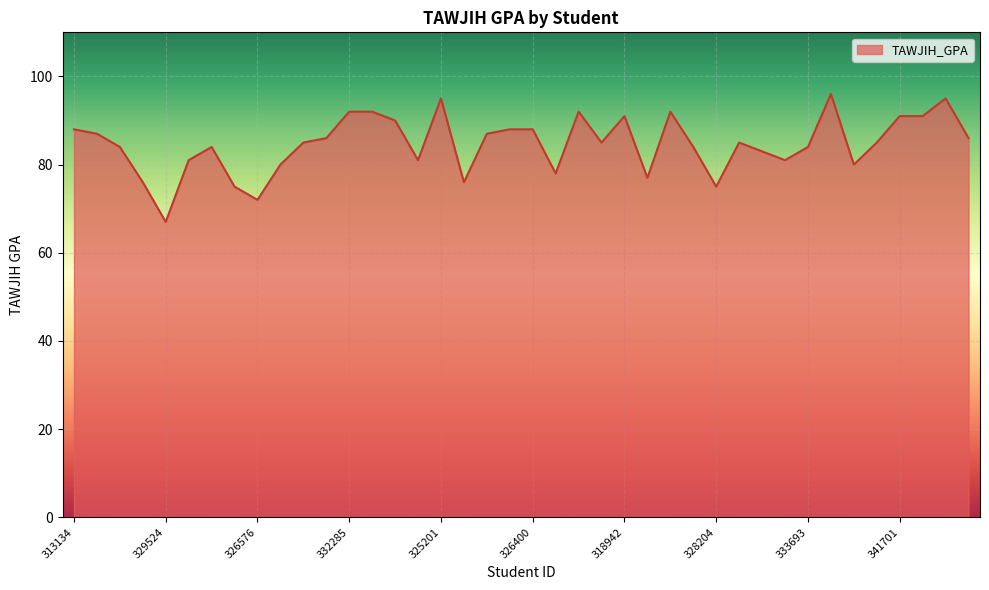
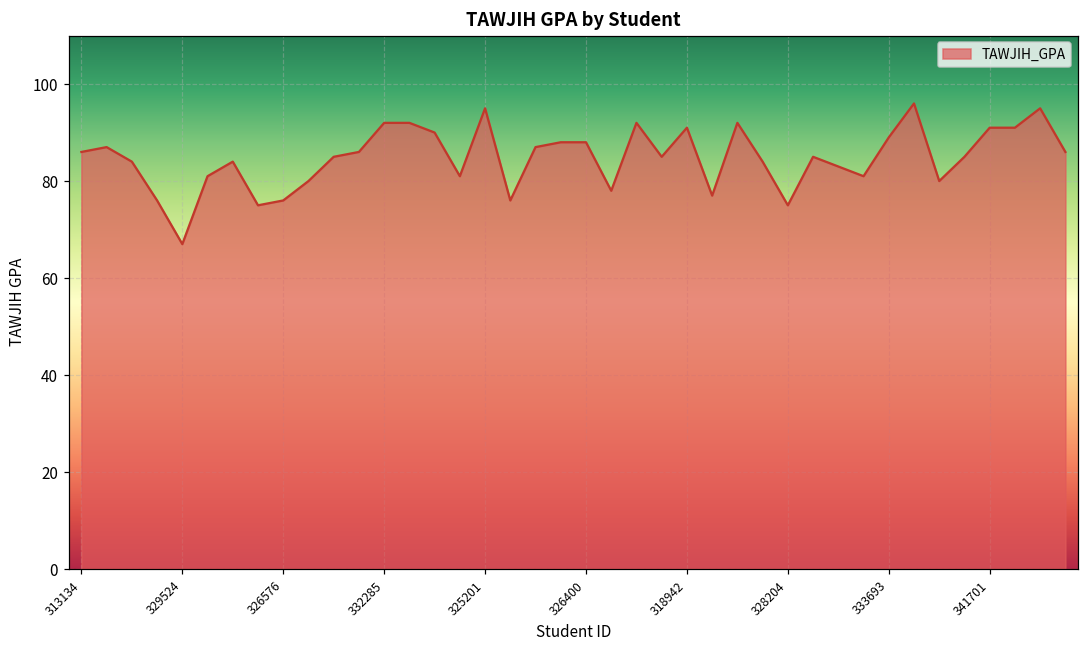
313134: 88 -> 86
326576: 72 -> 76
333693: 84 -> 89
